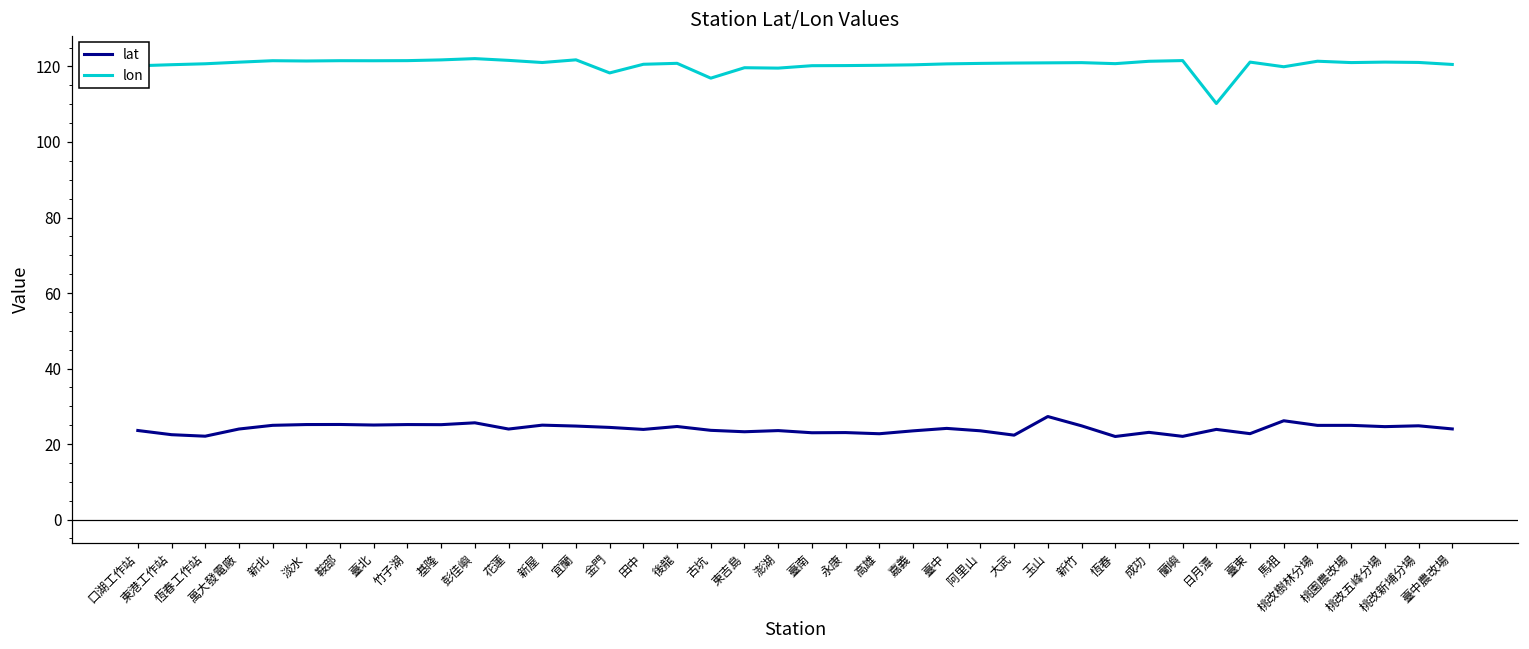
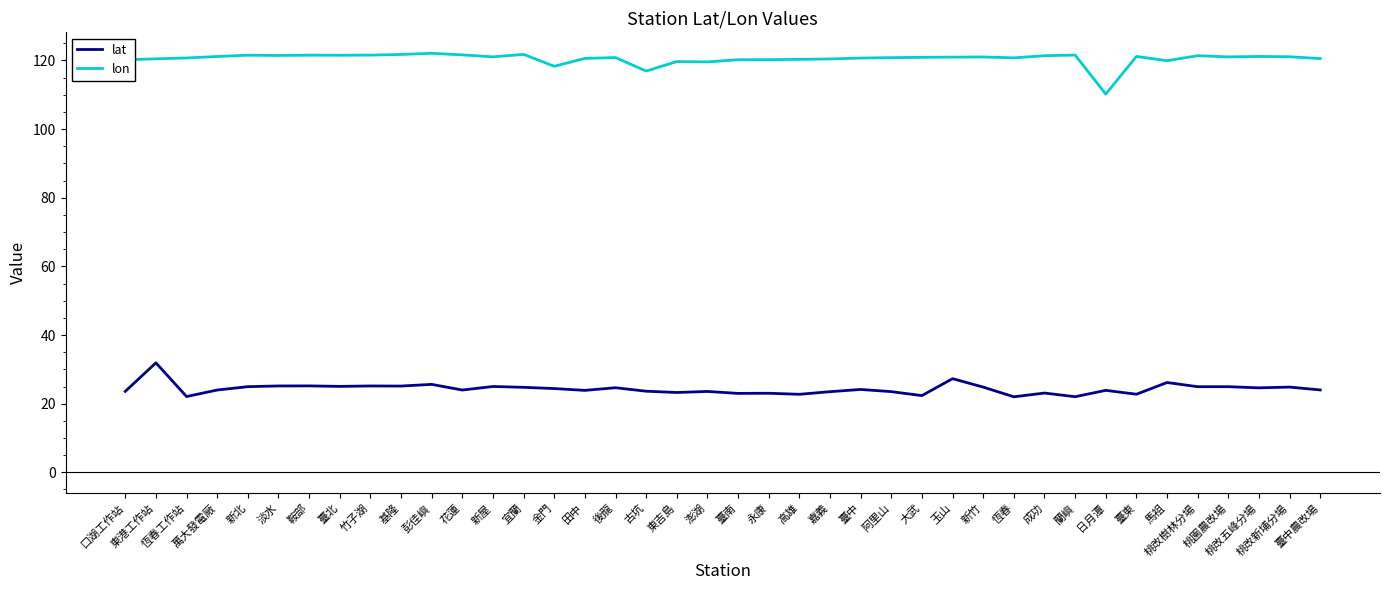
lat, 東港工作站: 22 -> 32
